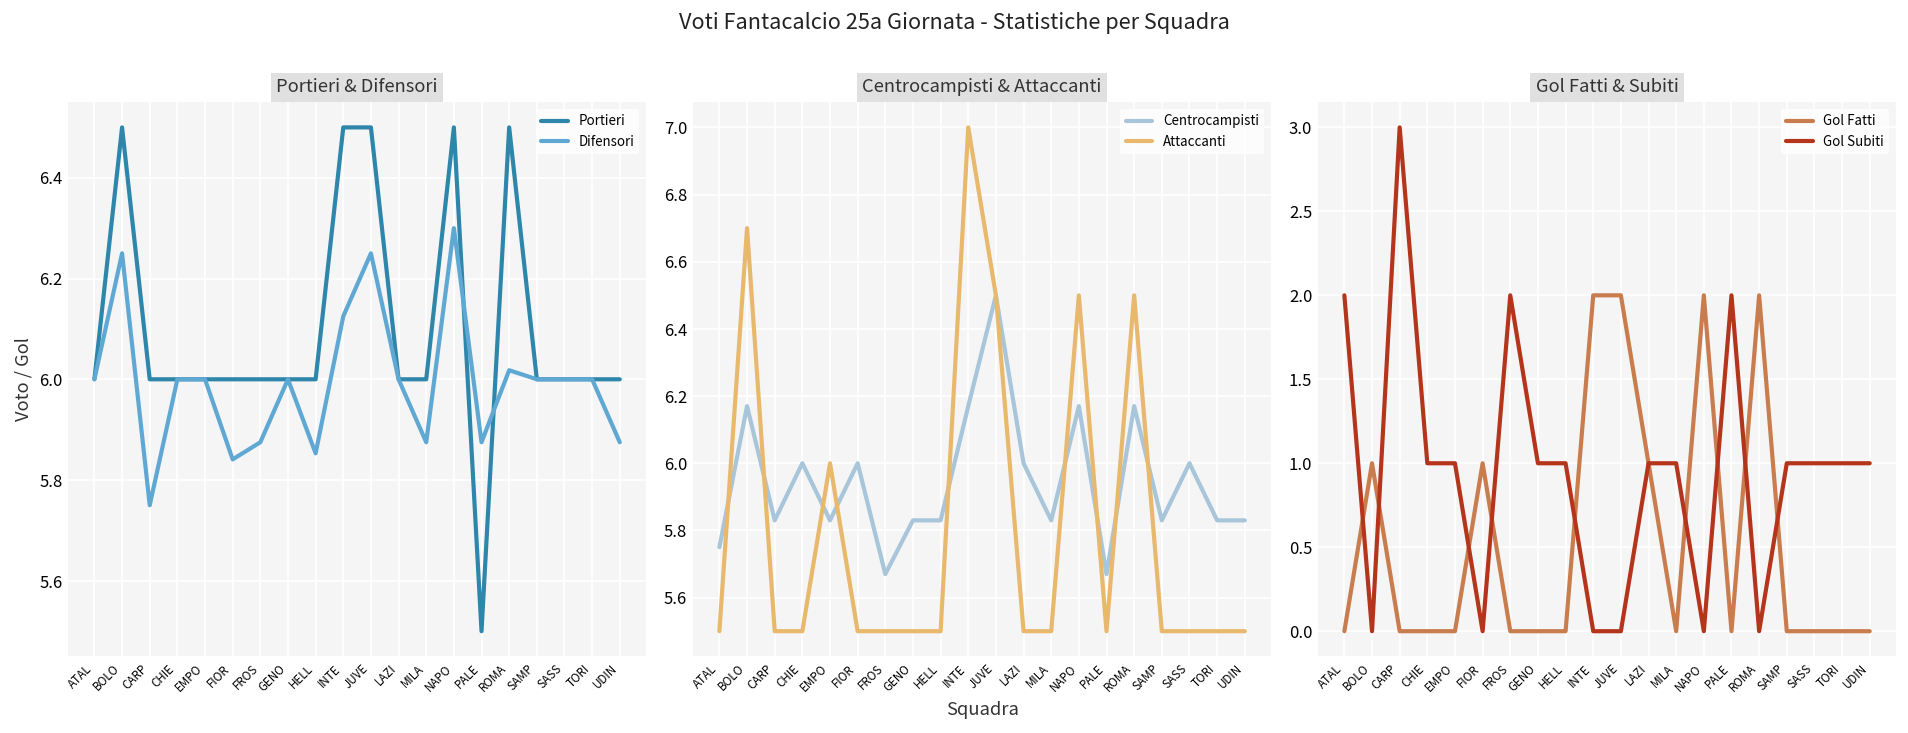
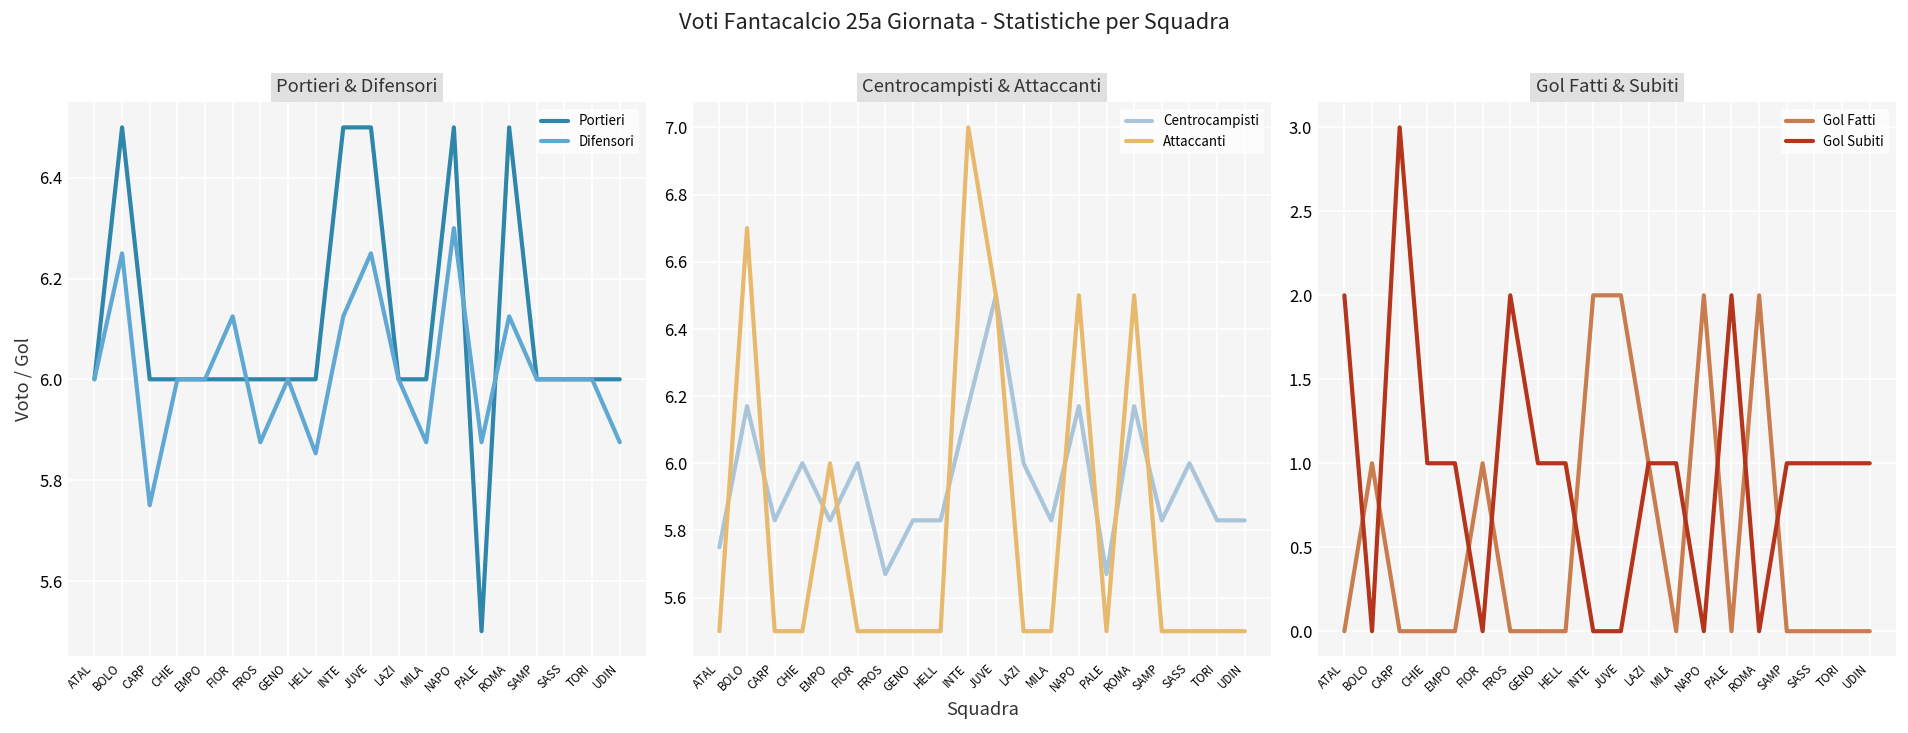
Portieri & Difensori, Difensori, FIOR: 5.84 -> 6.13
Portieri & Difensori, Difensori, ROMA: 6.02 -> 6.13
